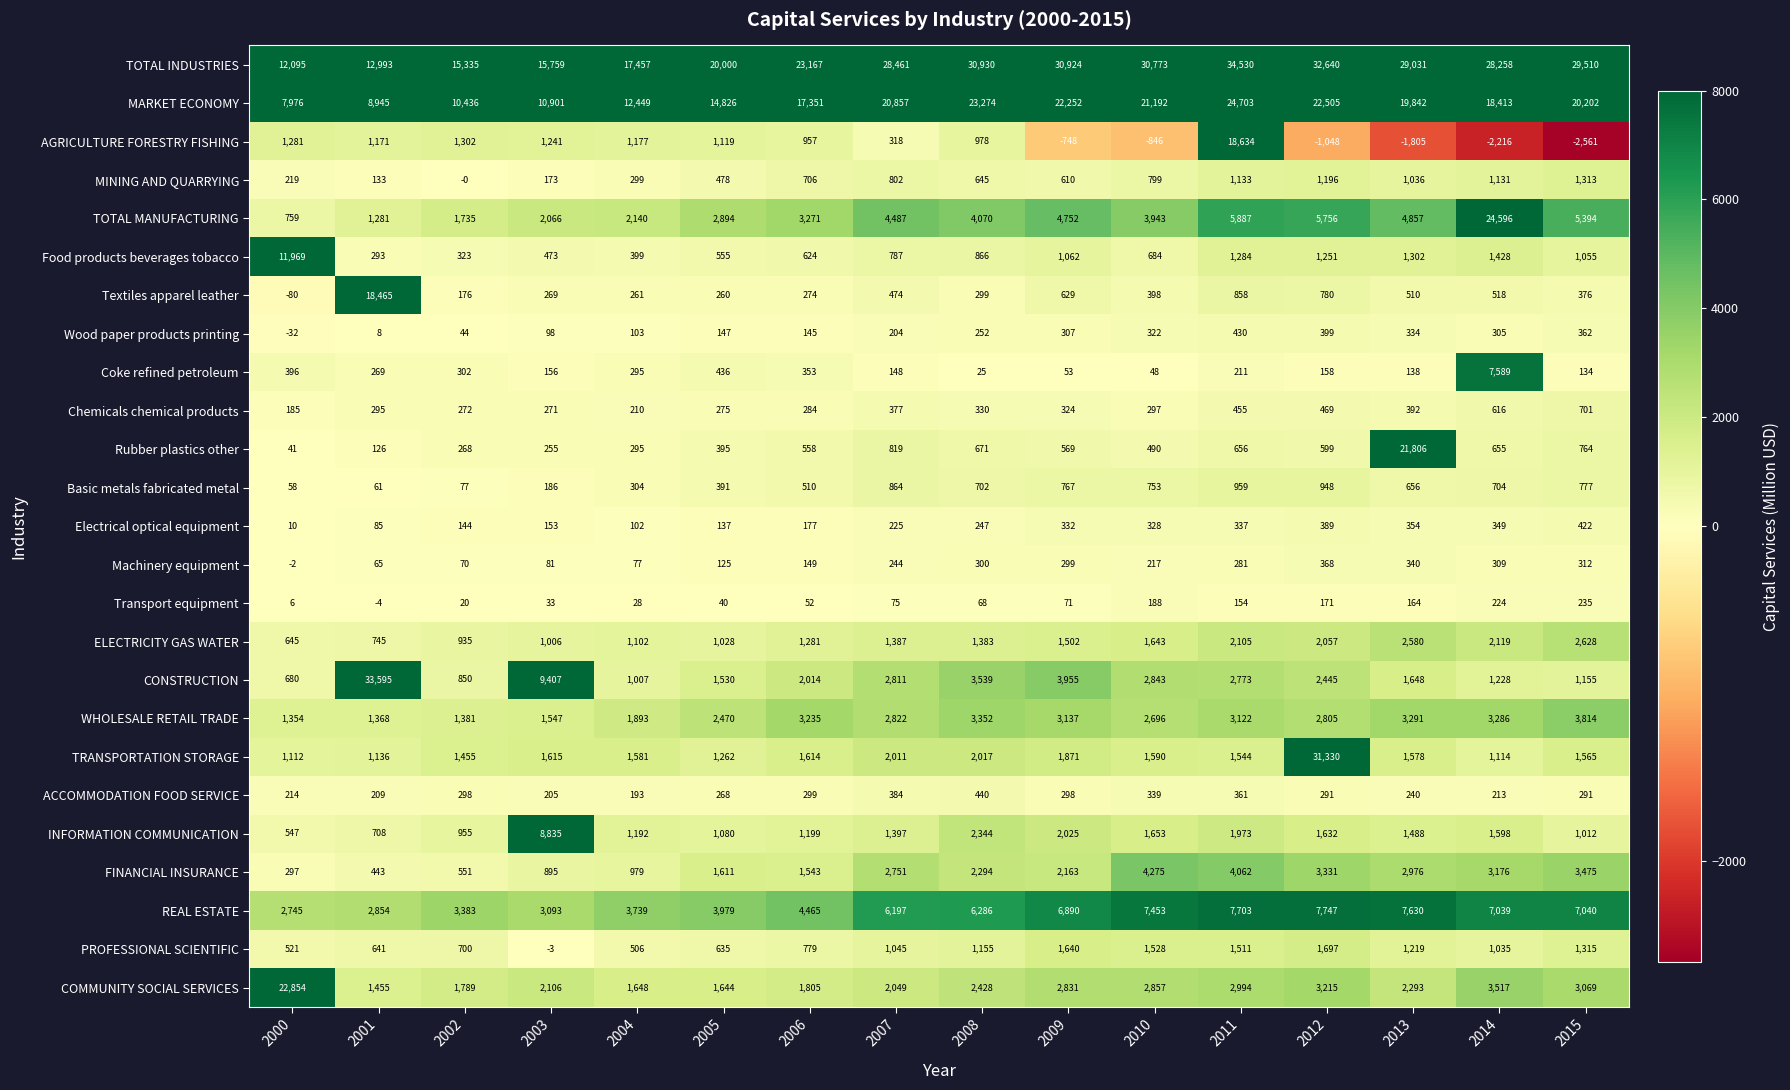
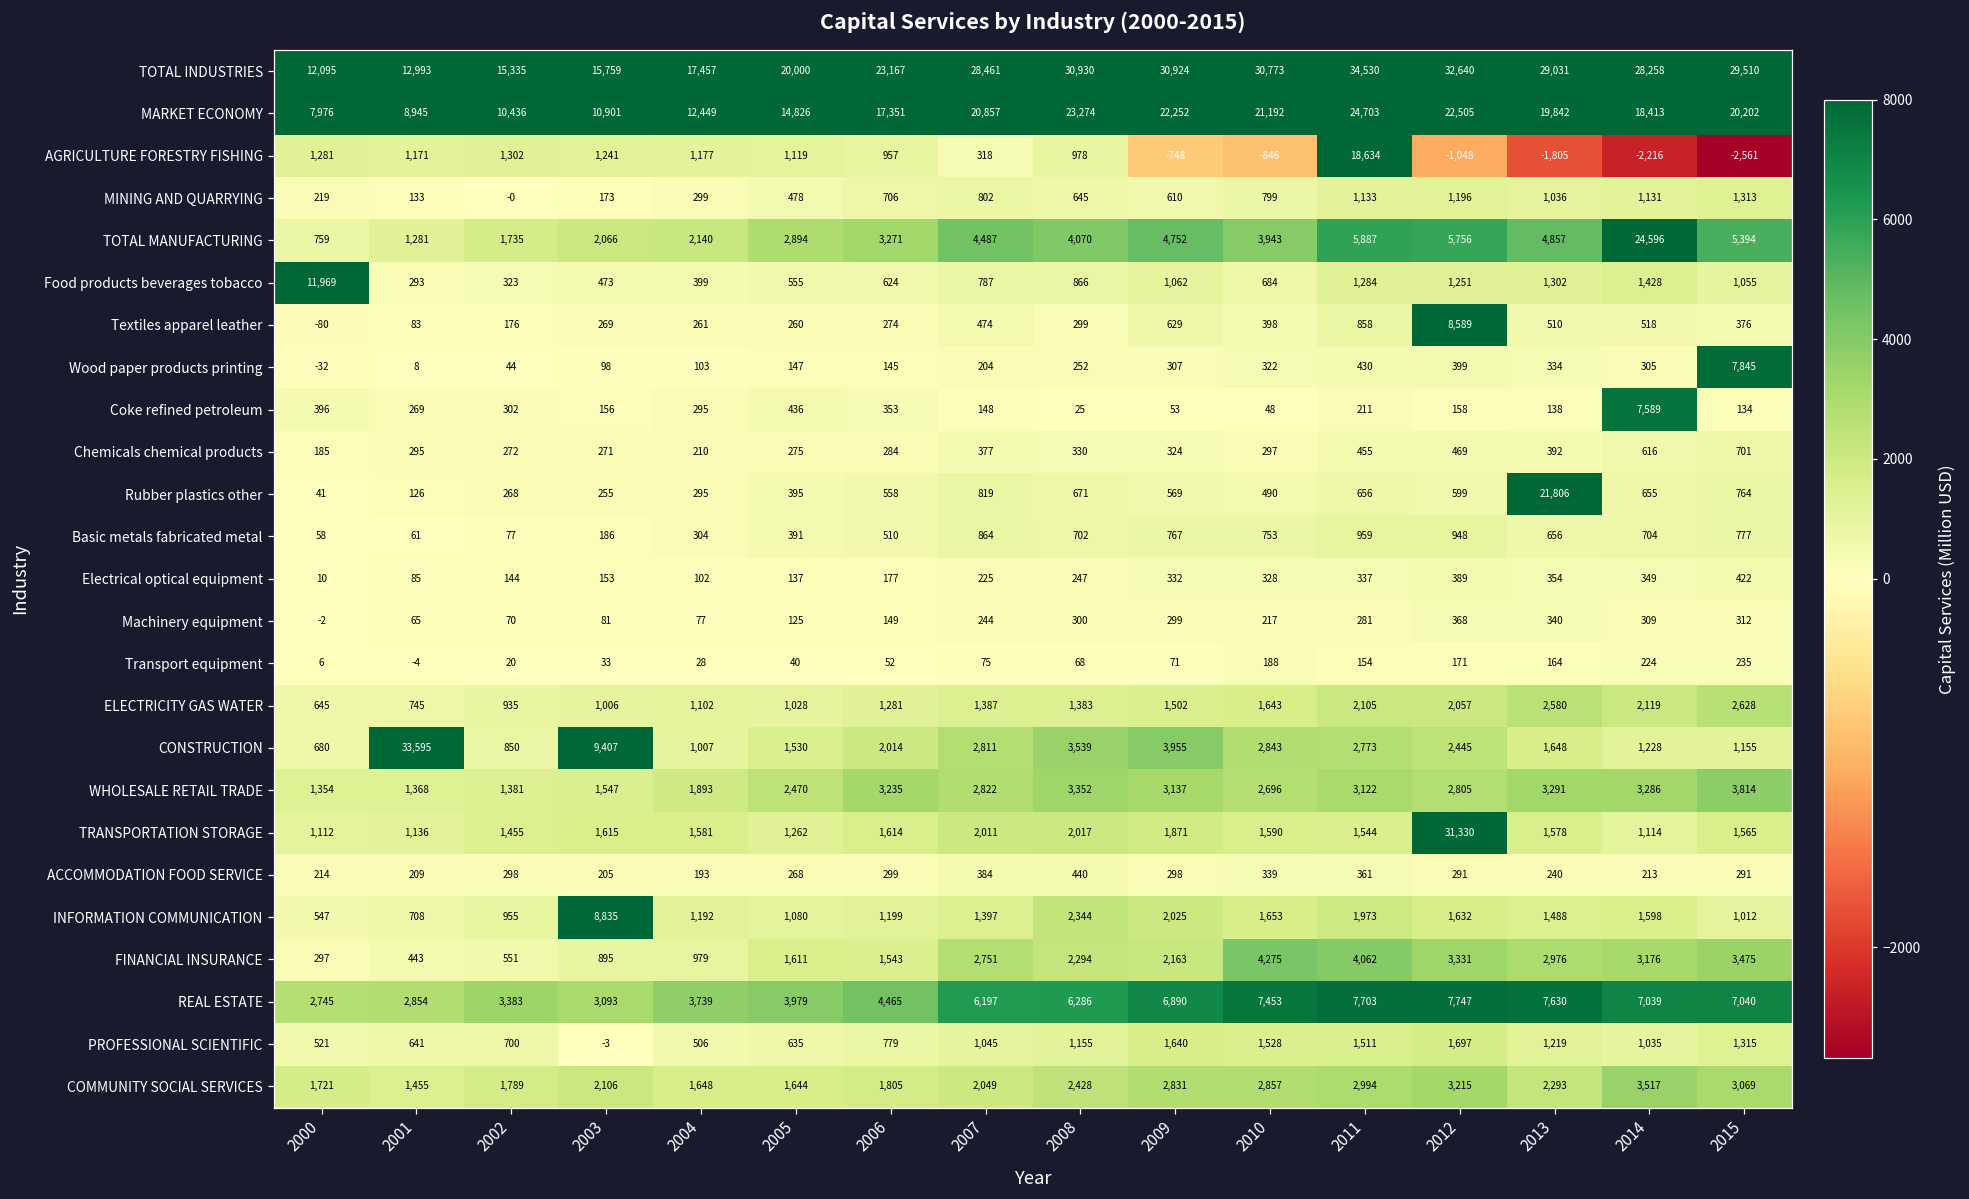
Textiles apparel leather, 2001: 18,465 -> 83
Textiles apparel leather, 2012: 780 -> 8,589
Wood paper products printing, 2015: 362 -> 7,845
COMMUNITY SOCIAL SERVICES, 2000: 22,854 -> 1,721
